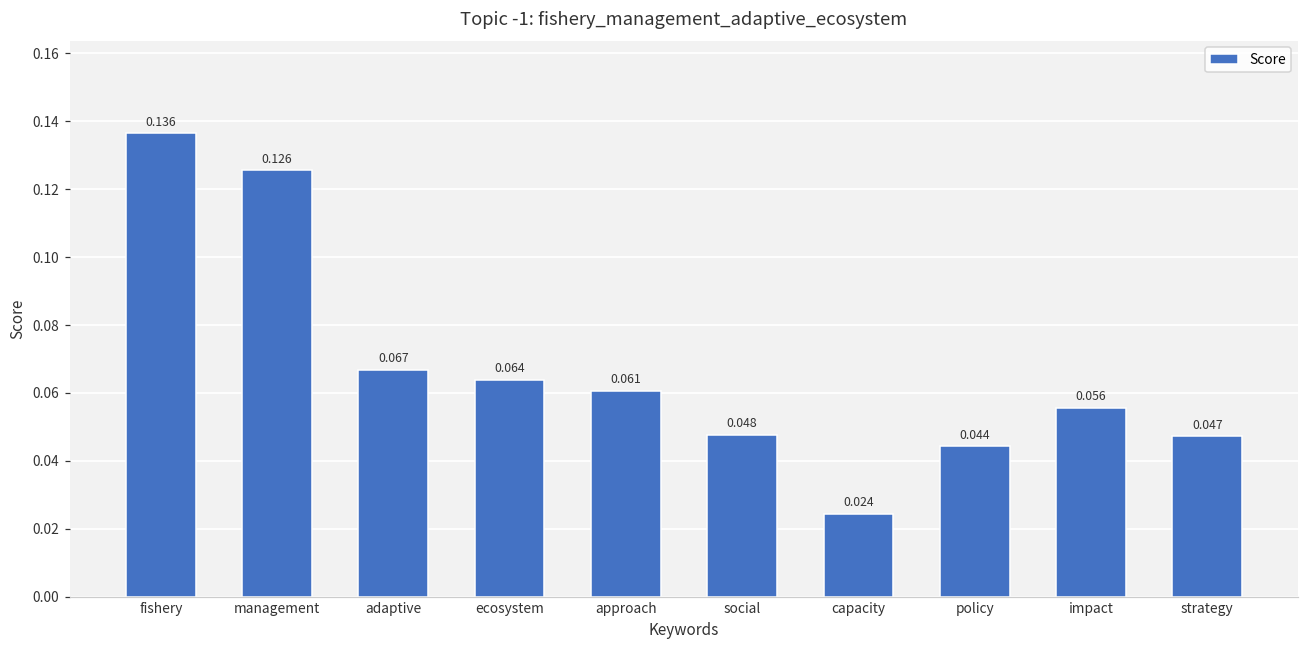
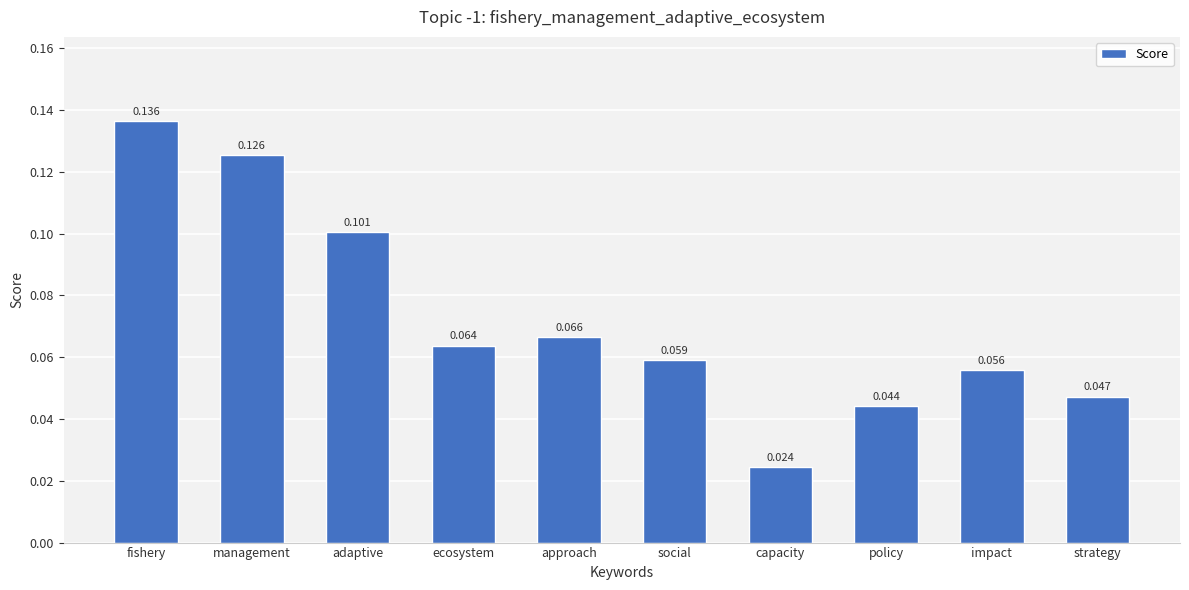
adaptive: 0.067 -> 0.101
approach: 0.061 -> 0.066
social: 0.048 -> 0.059
